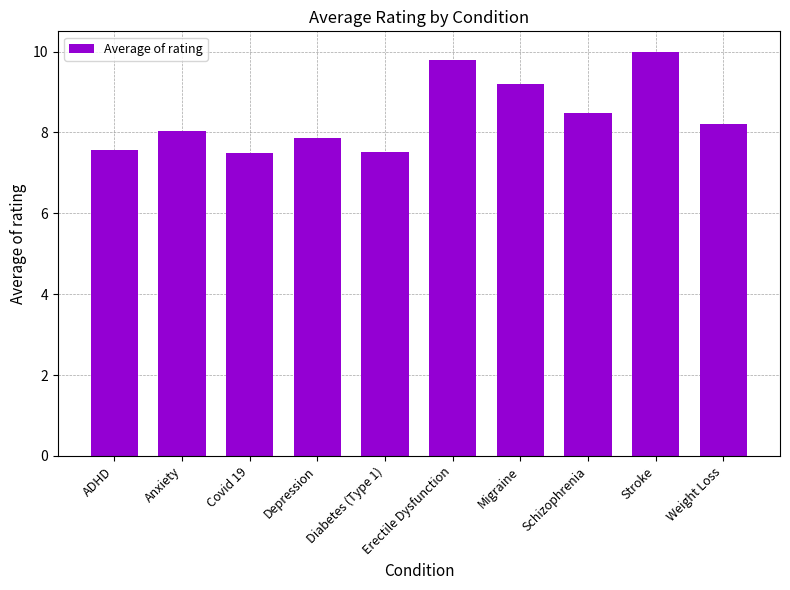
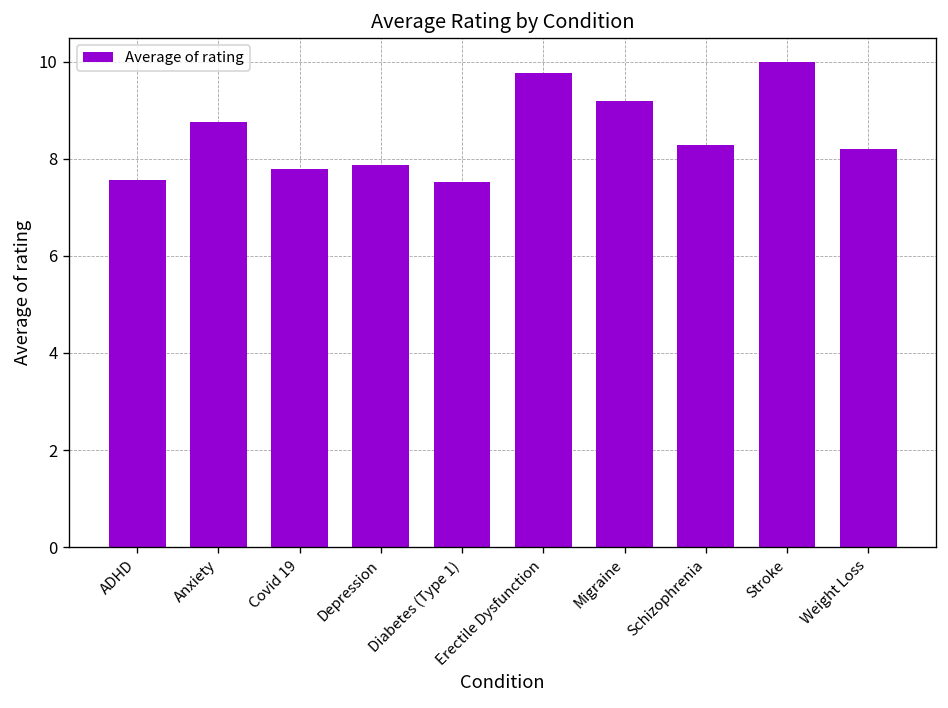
Anxiety: 8.0 -> 8.8
Covid 19: 7.5 -> 7.8
Schizophrenia: 8.5 -> 8.3
